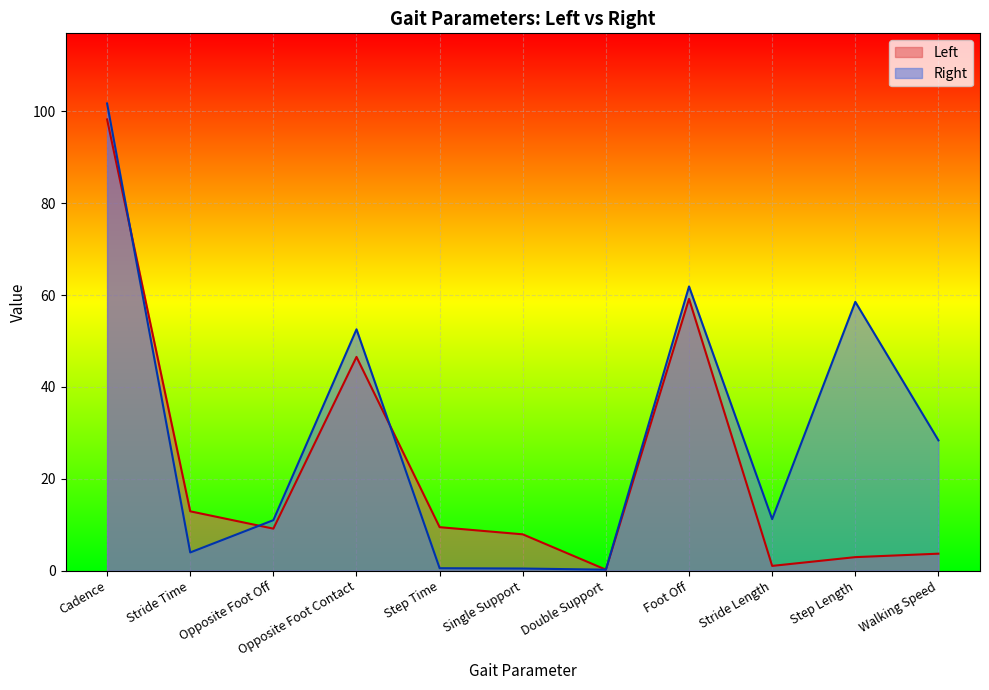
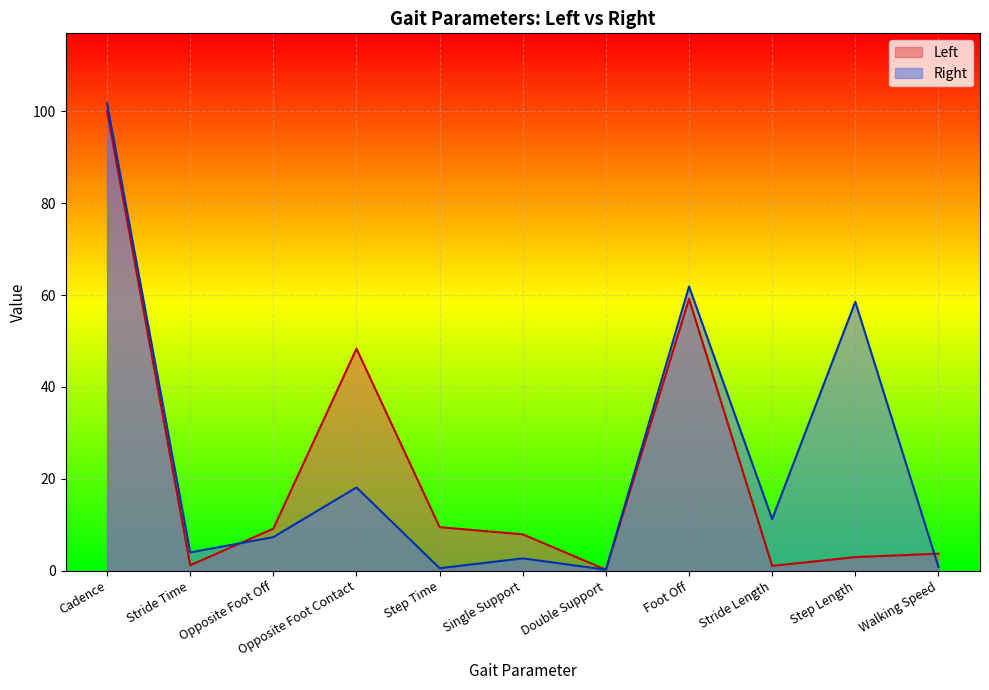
Left, Cadence: 98 -> 100
Left, Stride Time: 13 -> 1
Right, Opposite Foot Off: 11 -> 7
Left, Opposite Foot Contact: 47 -> 48
Right, Opposite Foot Contact: 53 -> 18
Right, Single Support: 0 -> 3
Right, Walking Speed: 28 -> 1
